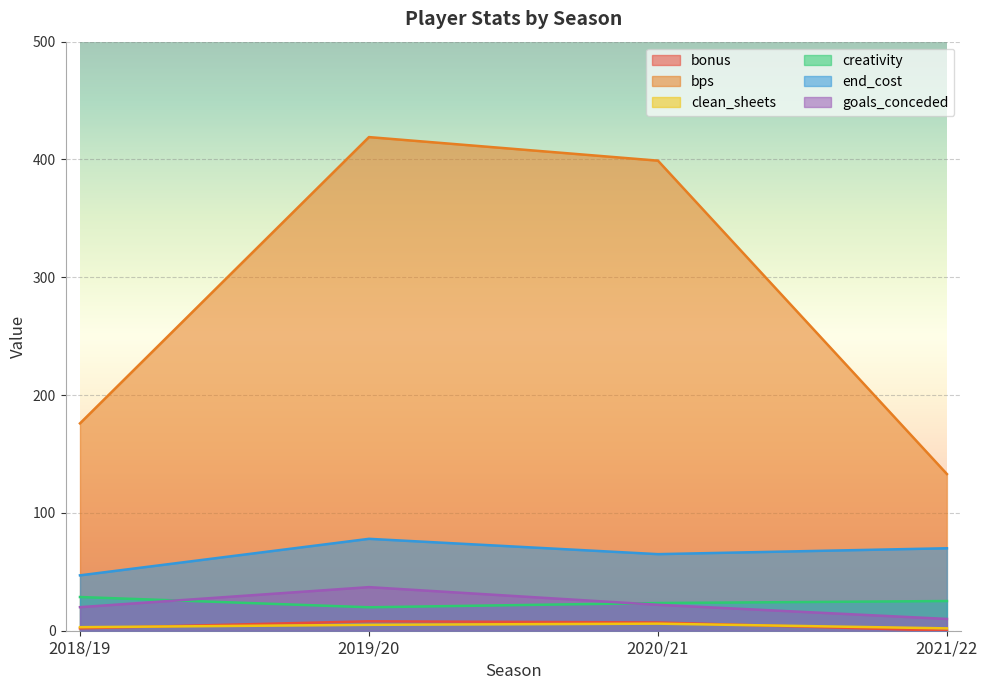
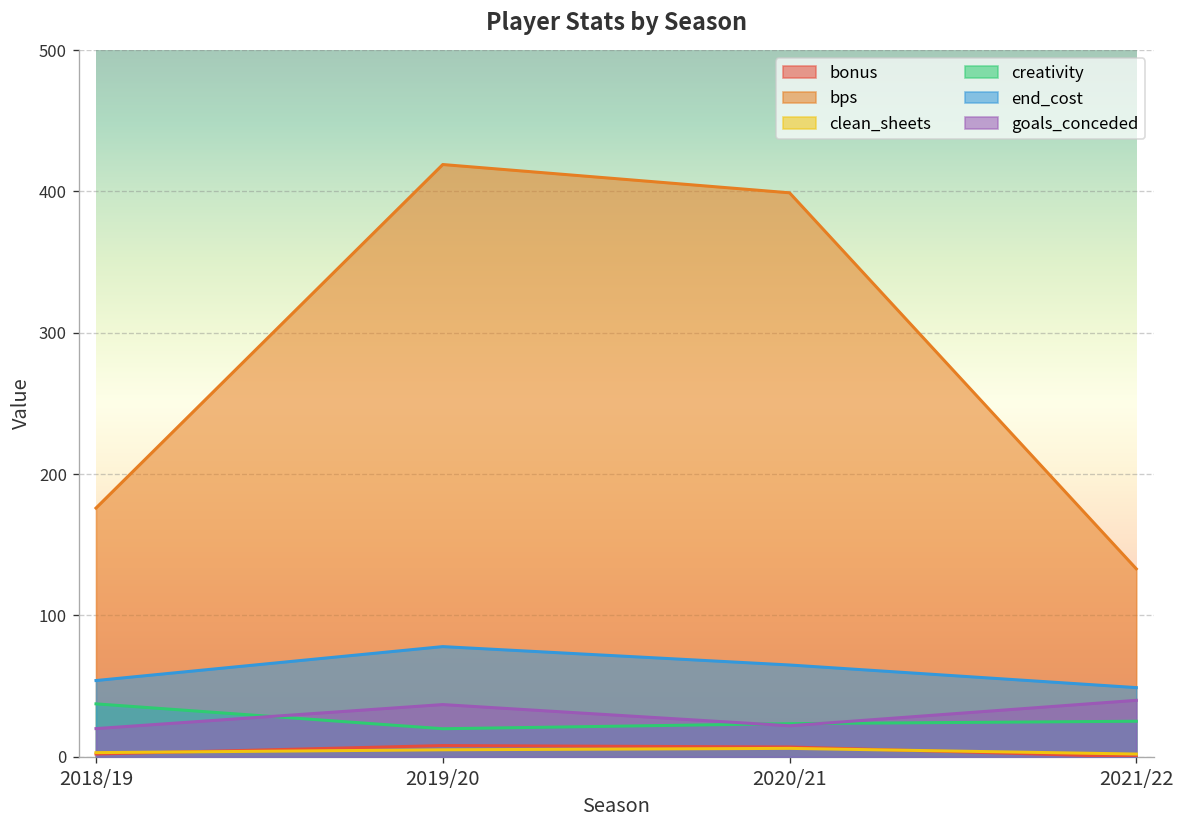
creativity, 2018/19: 29 -> 38
end_cost, 2018/19: 47 -> 54
end_cost, 2021/22: 70 -> 49
goals_conceded, 2021/22: 10 -> 40
